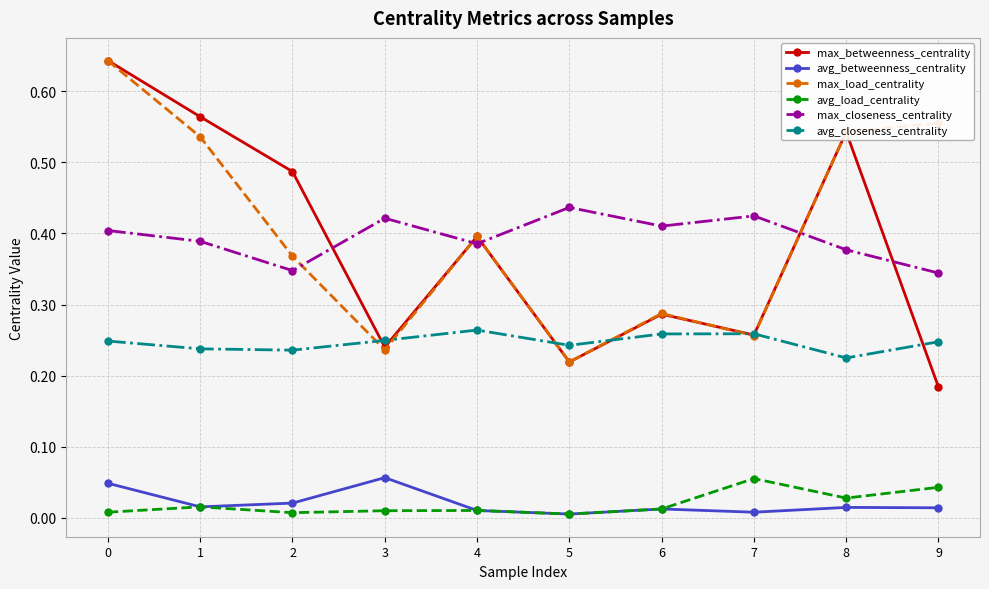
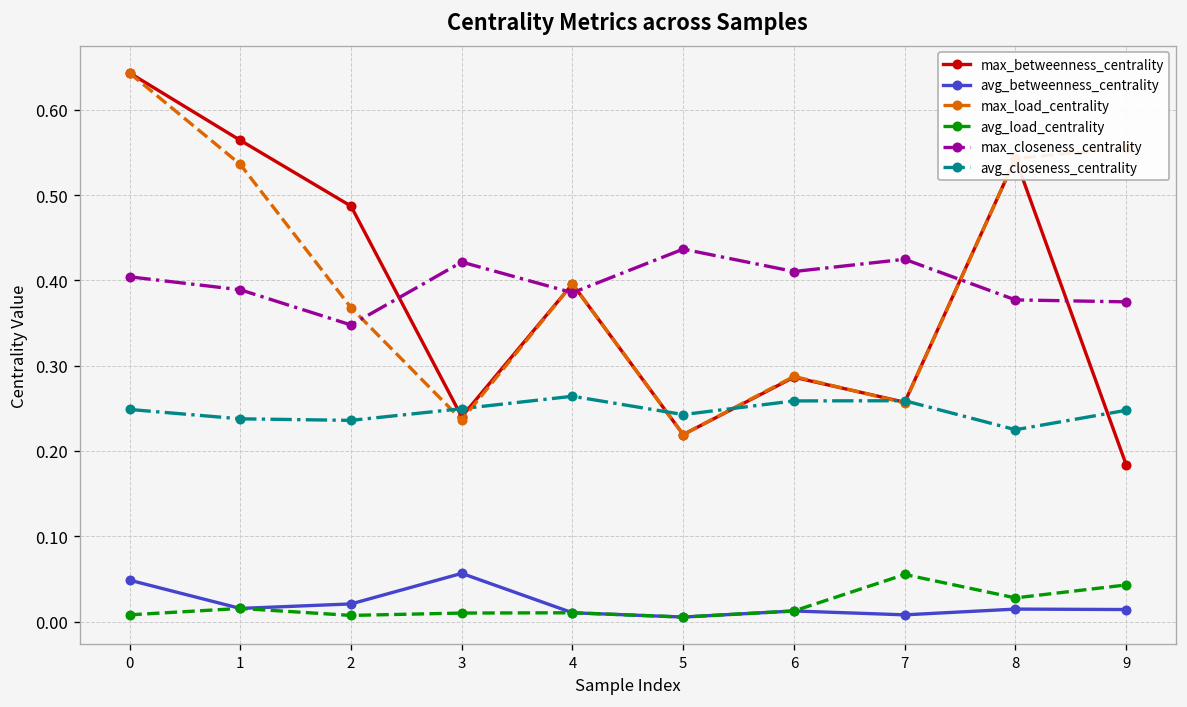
max_closeness_centrality, 9: 0.34 -> 0.37
